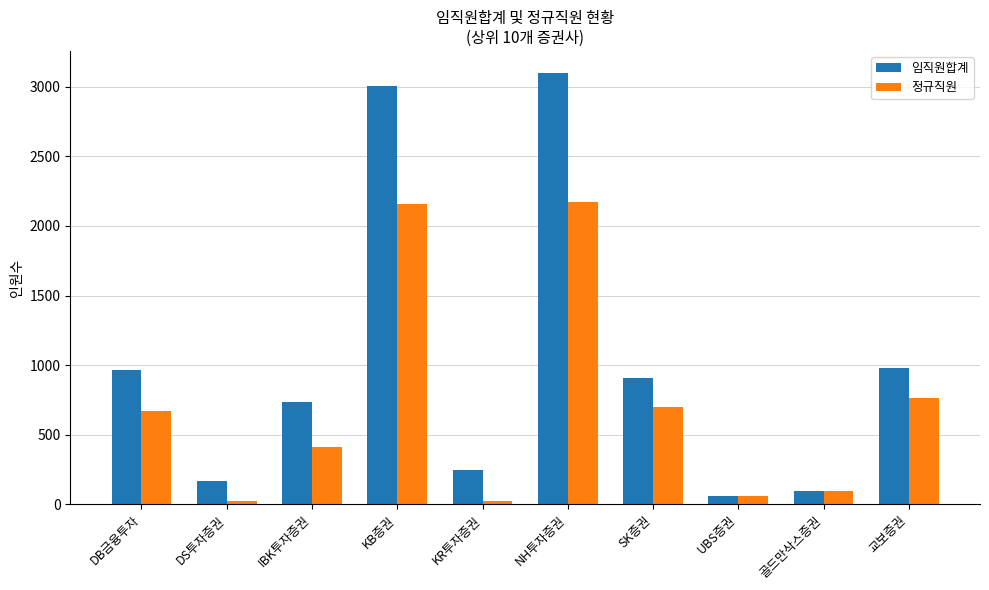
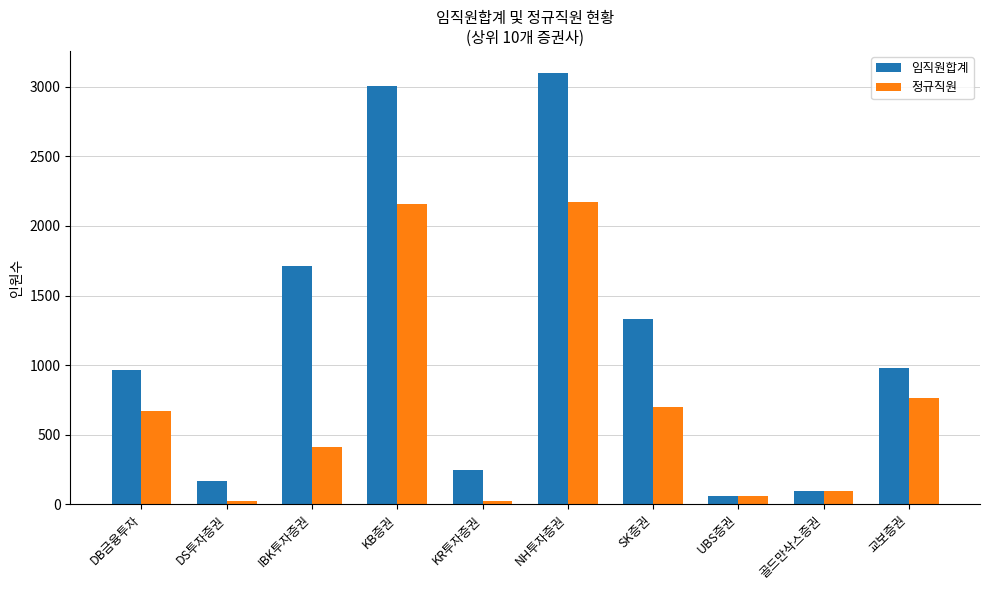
임직원합계, IBK투자증권: 740 -> 1710
임직원합계, SK증권: 900 -> 1330
